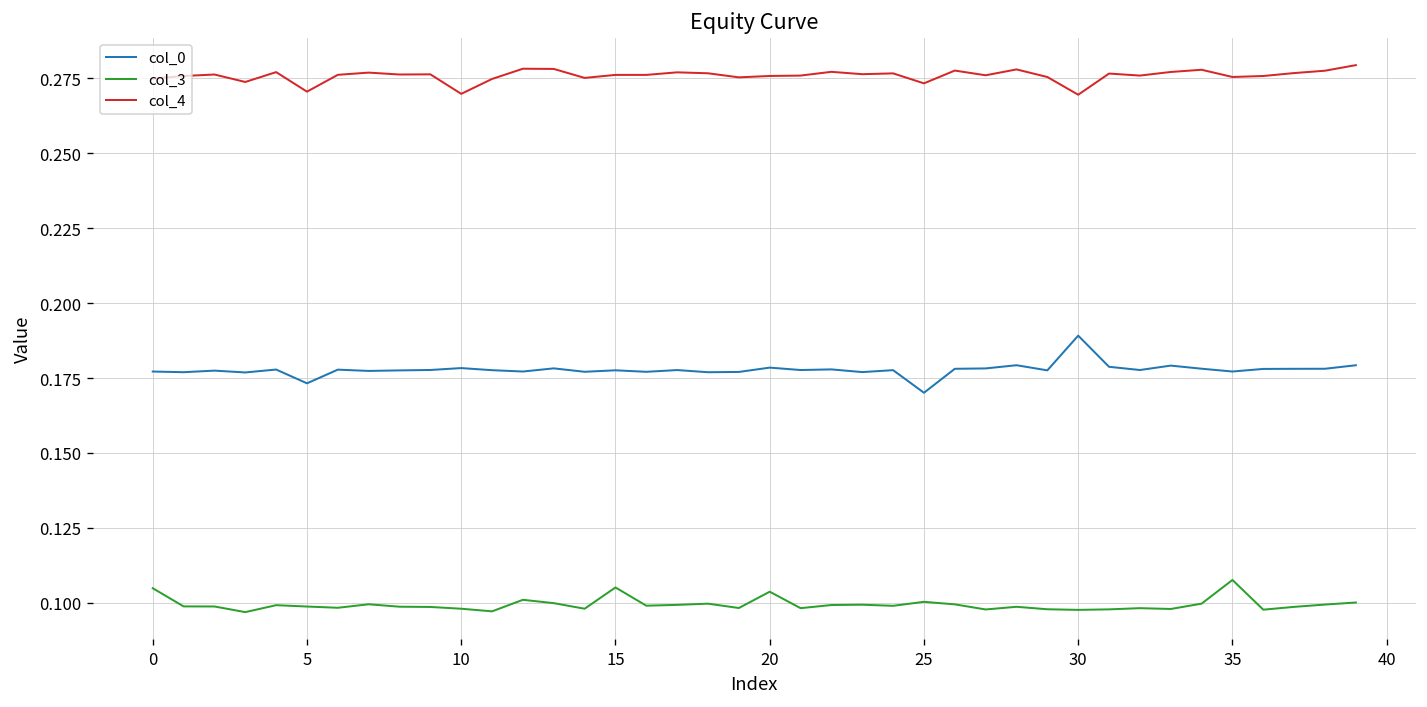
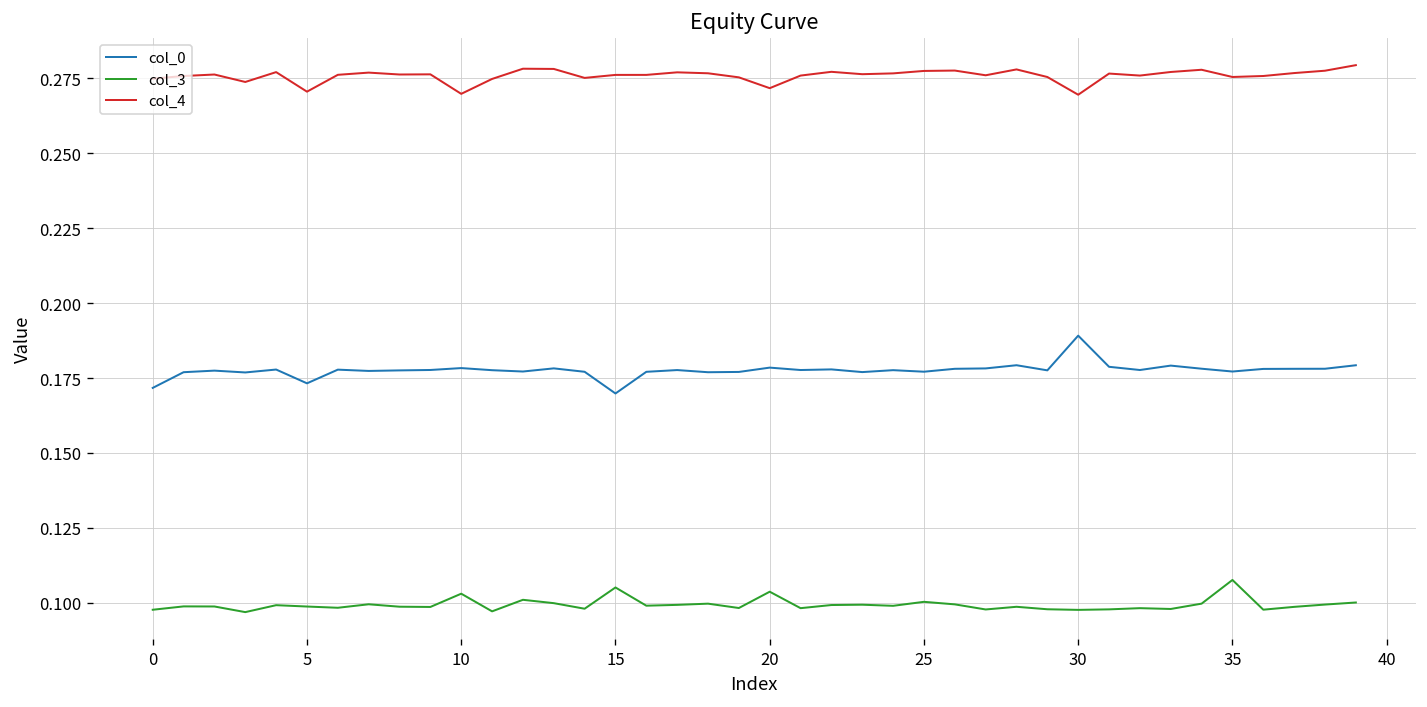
col_0, 0: 0.177 -> 0.172
col_3, 0: 0.105 -> 0.098
col_3, 10: 0.098 -> 0.103
col_0, 15: 0.178 -> 0.170
col_4, 20: 0.276 -> 0.272
col_0, 25: 0.170 -> 0.177
col_4, 25: 0.273 -> 0.277
